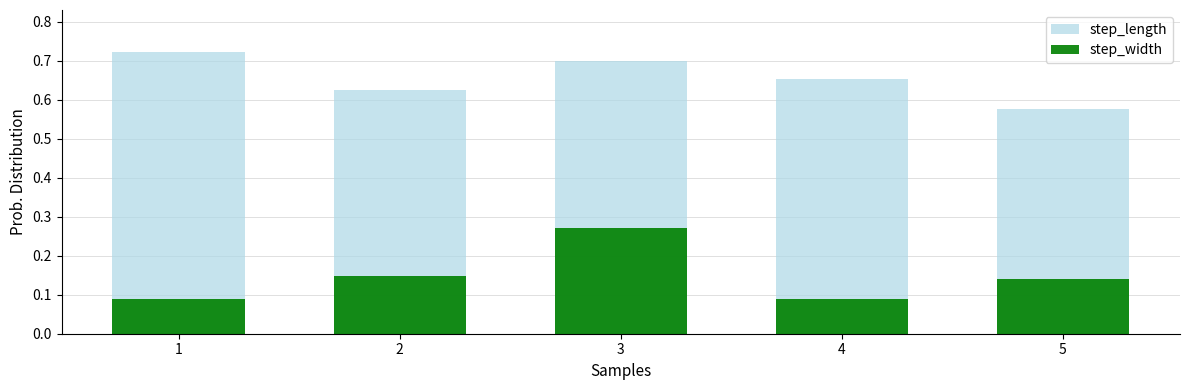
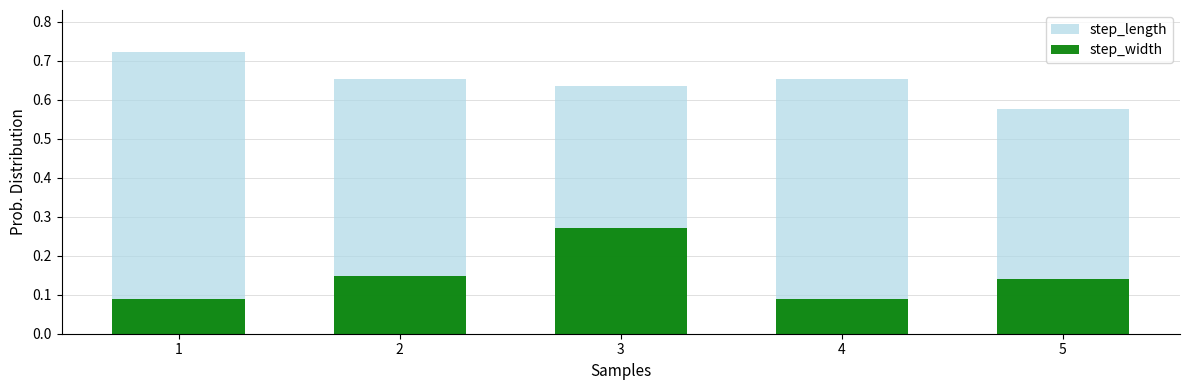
step_length, 2: 0.63 -> 0.65
step_length, 3: 0.70 -> 0.64
